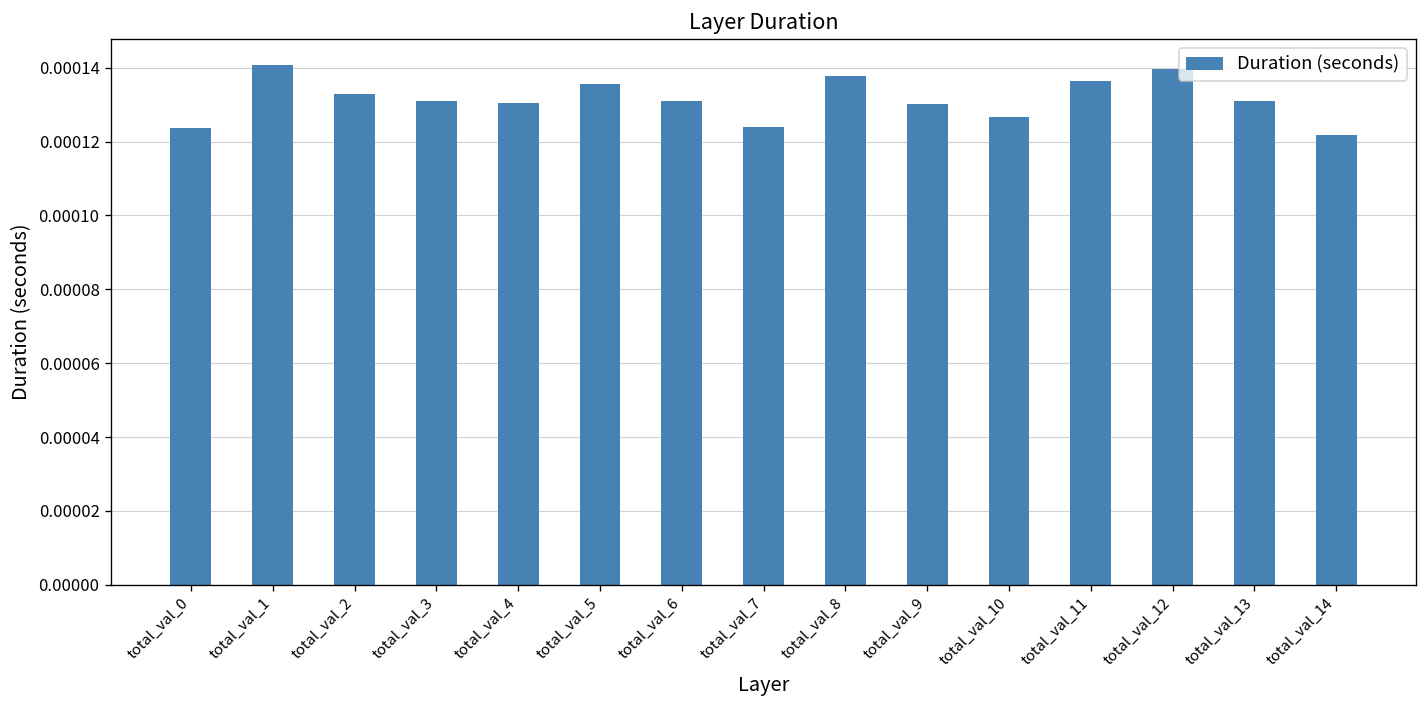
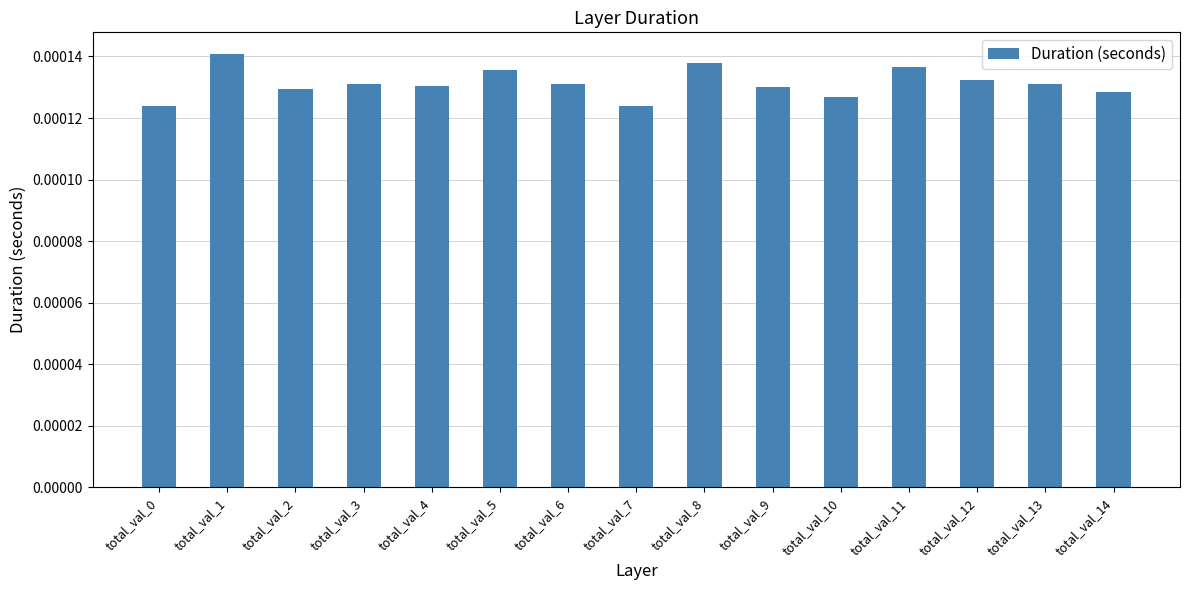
total_val_2: 0.000133 -> 0.000129
total_val_12: 0.000140 -> 0.000132
total_val_14: 0.000122 -> 0.000128
